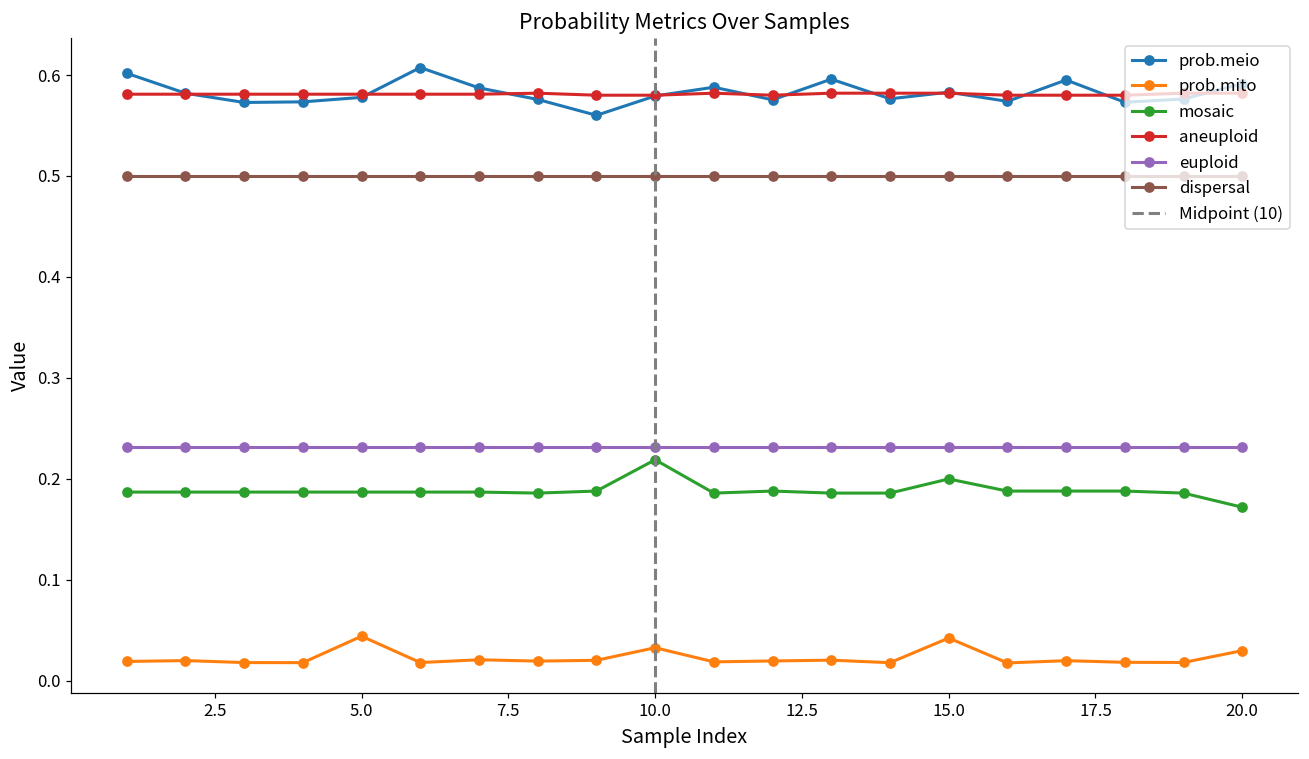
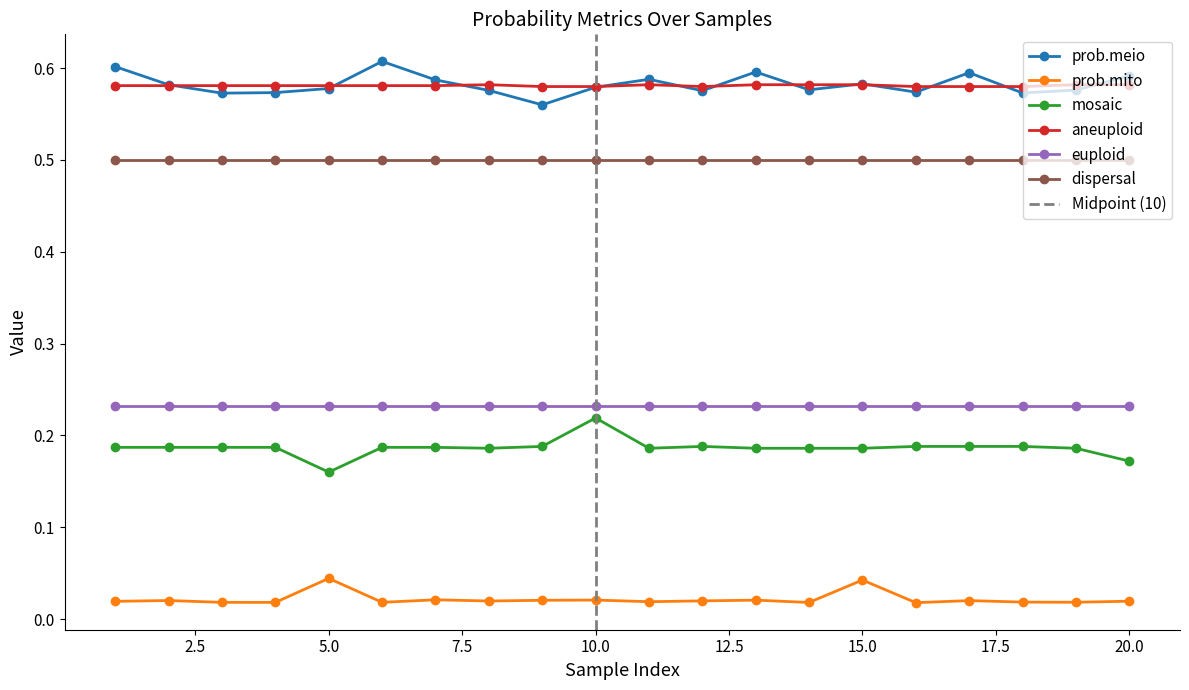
mosaic, 5.0: 0.19 -> 0.16
prob.mito, 10.0: 0.03 -> 0.02
mosaic, 15.0: 0.20 -> 0.19
prob.mito, 20.0: 0.03 -> 0.02
